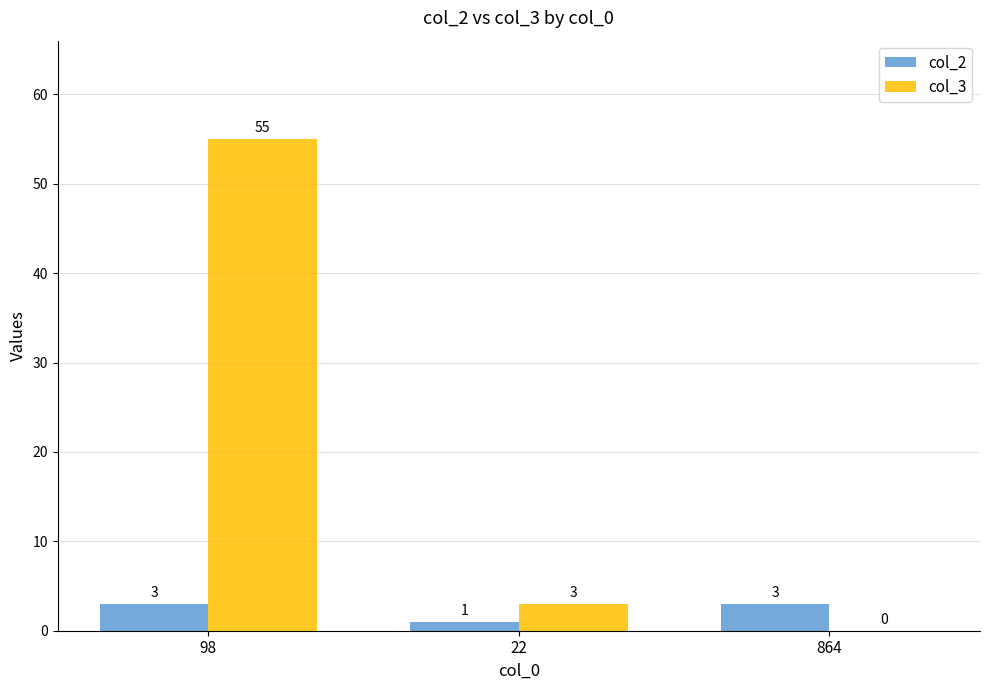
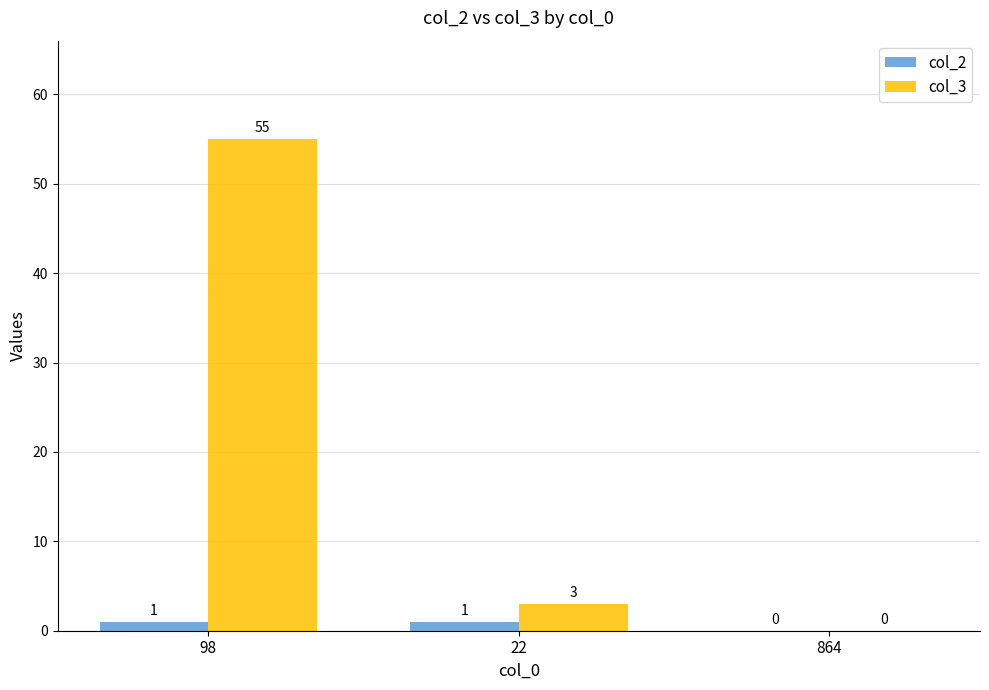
col_2, 98: 3 -> 1
col_2, 864: 3 -> 0
